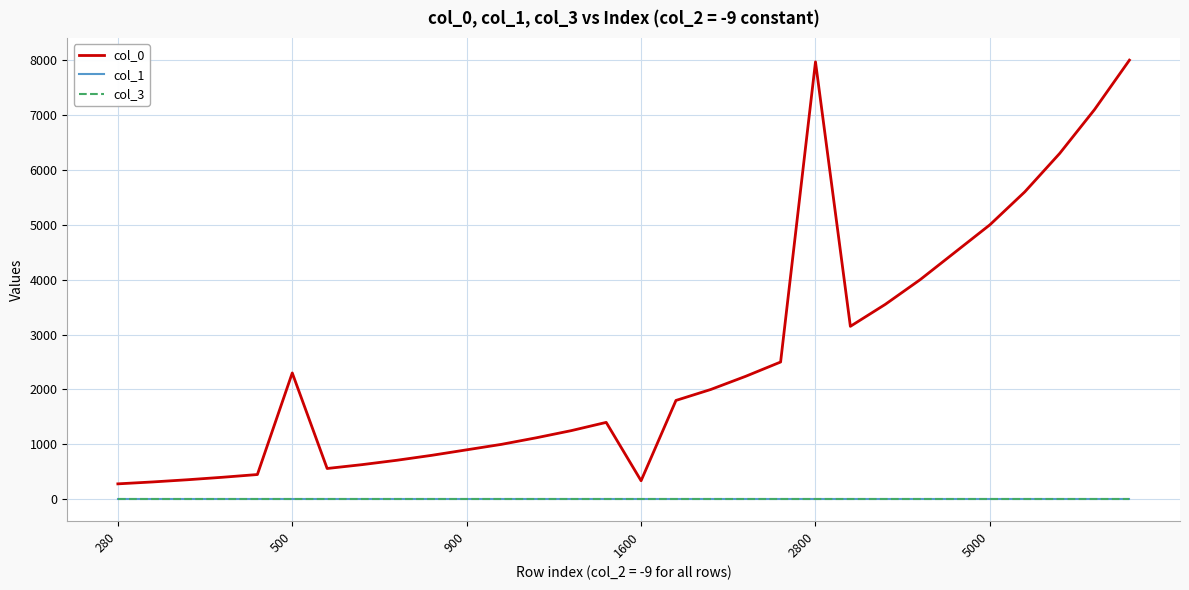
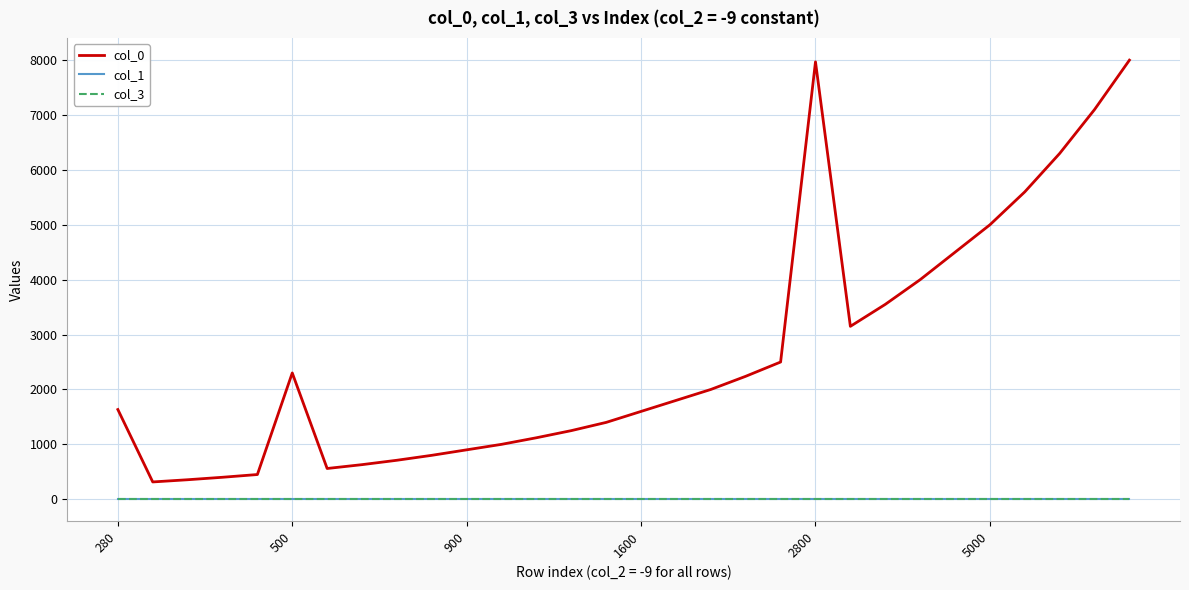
col_0, 280: 300 -> 1600
col_0, 1600: 300 -> 1600
